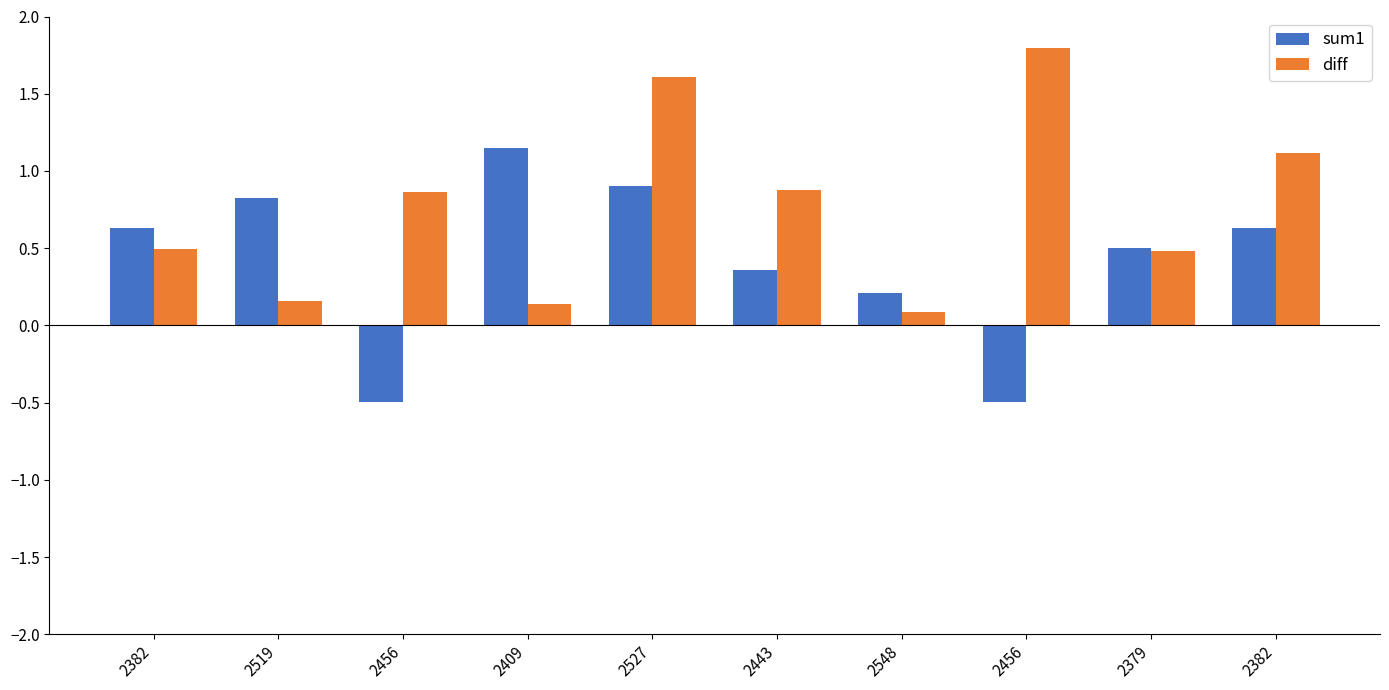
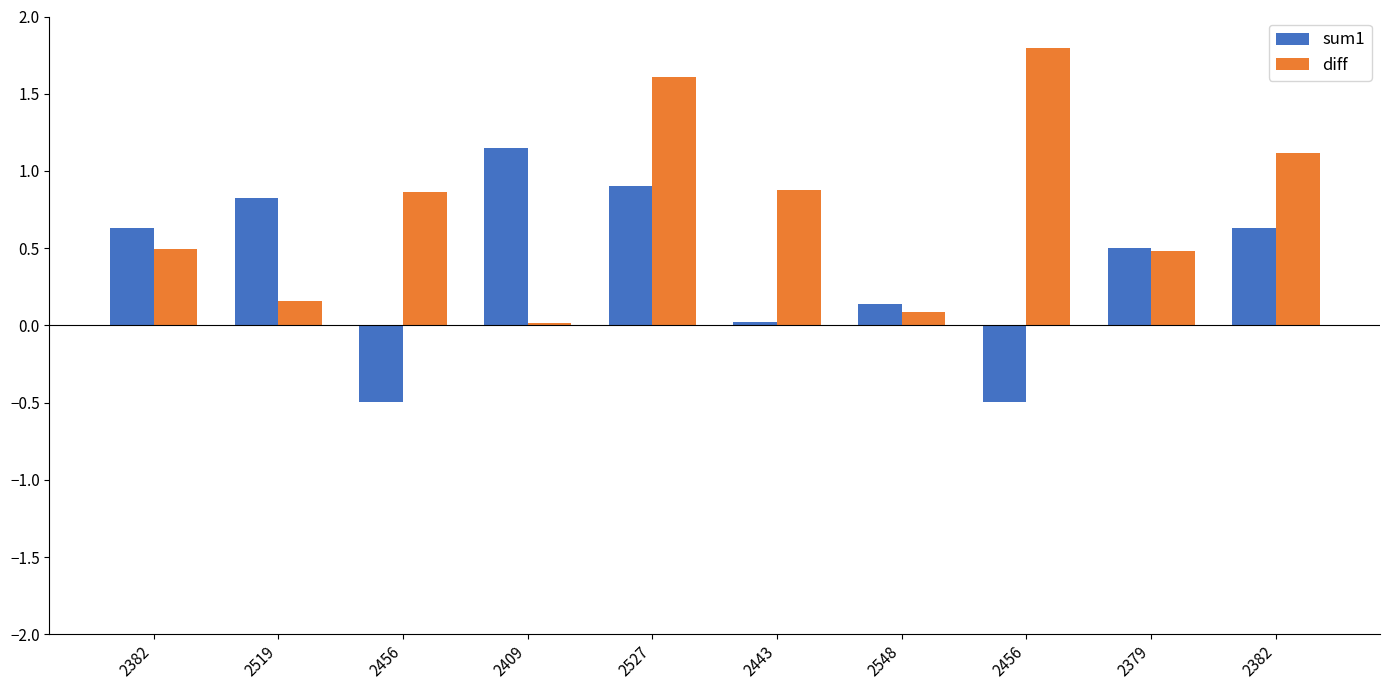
diff, 2409: 0.14 -> 0.02
sum1, 2443: 0.36 -> 0.02
sum1, 2548: 0.21 -> 0.14
